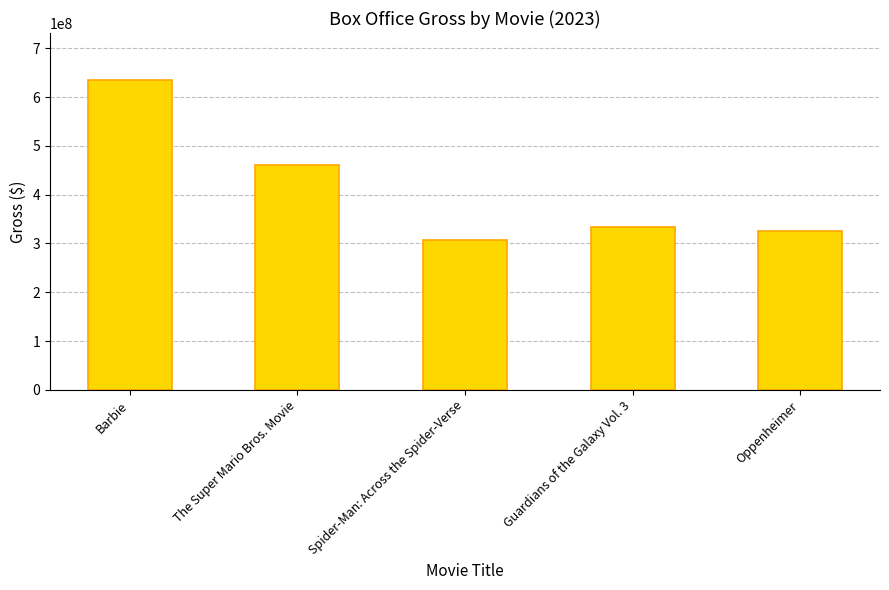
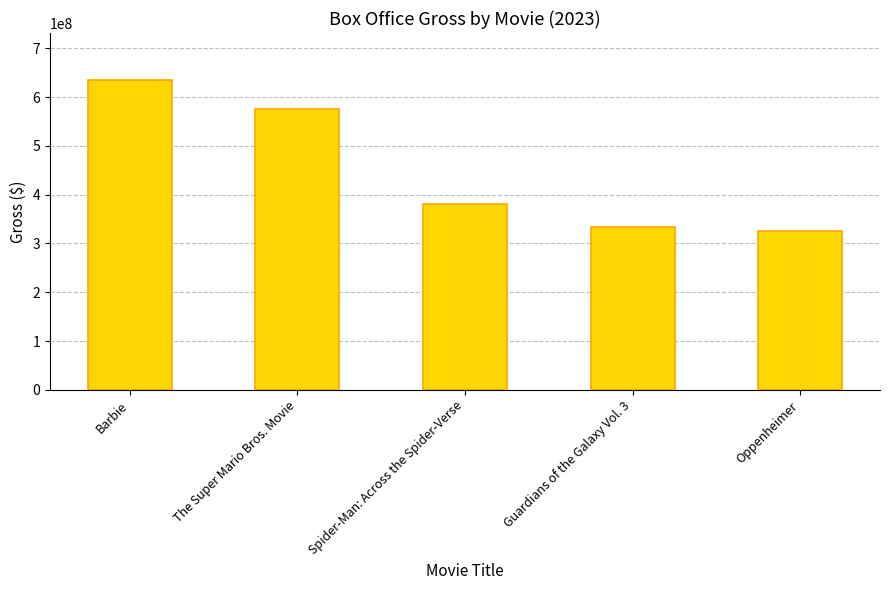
The Super Mario Bros. Movie: 460000000 -> 570000000
Spider-Man: Across the Spider-Verse: 310000000 -> 380000000
